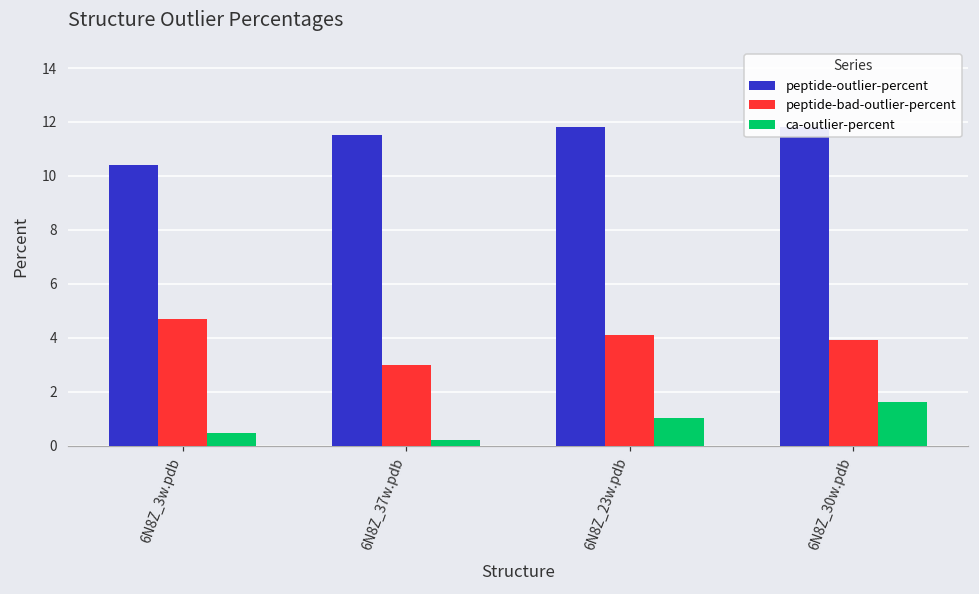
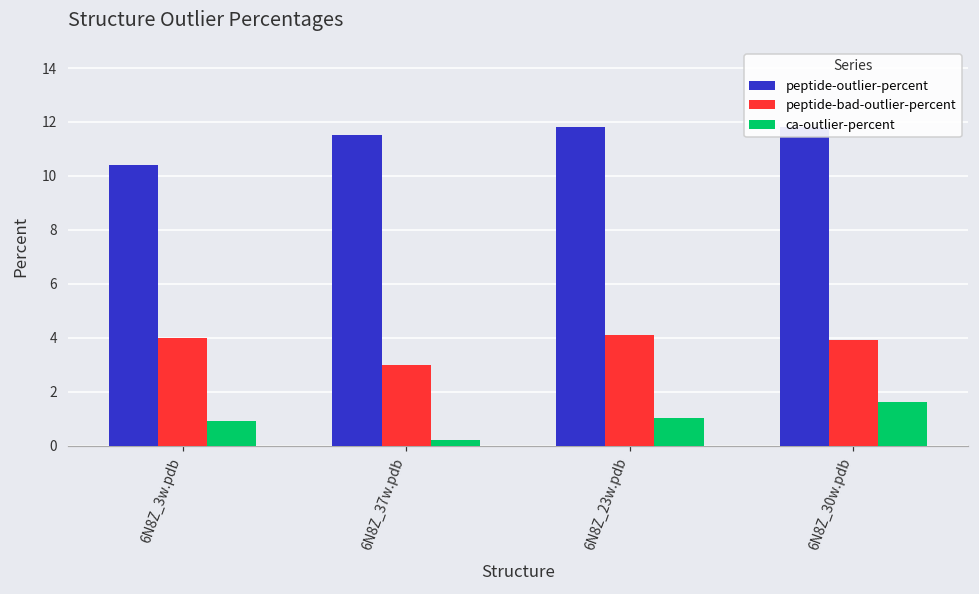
peptide-bad-outlier-percent, 6N8Z_3w.pdb: 4.7 -> 4.0
ca-outlier-percent, 6N8Z_3w.pdb: 0.5 -> 0.9
